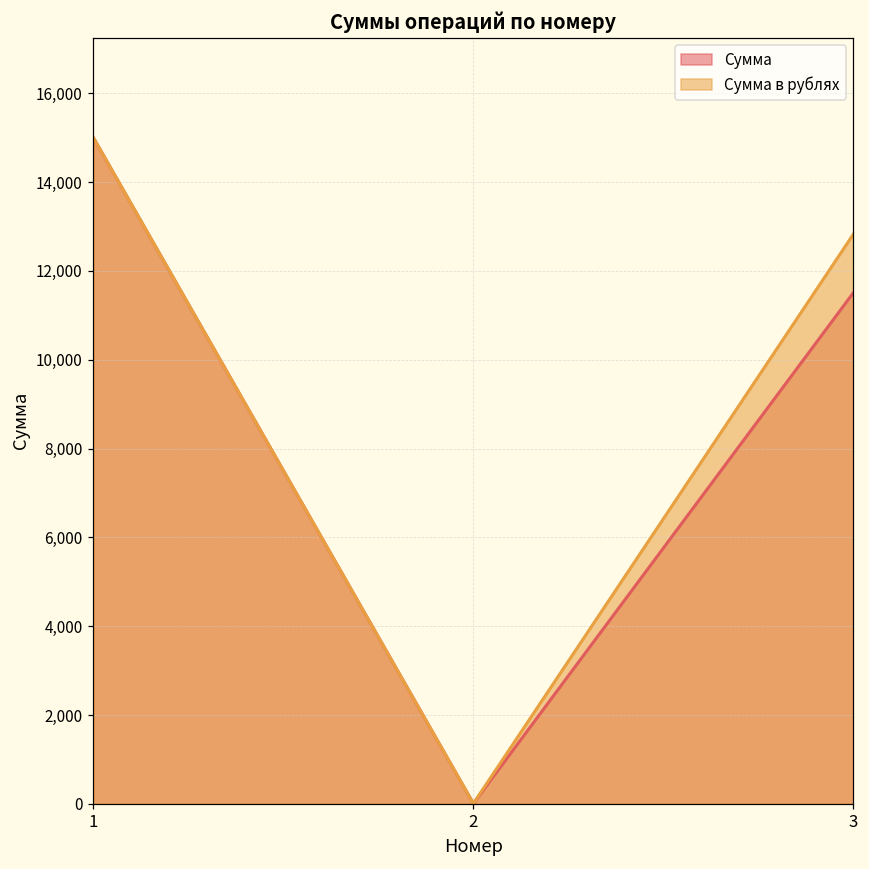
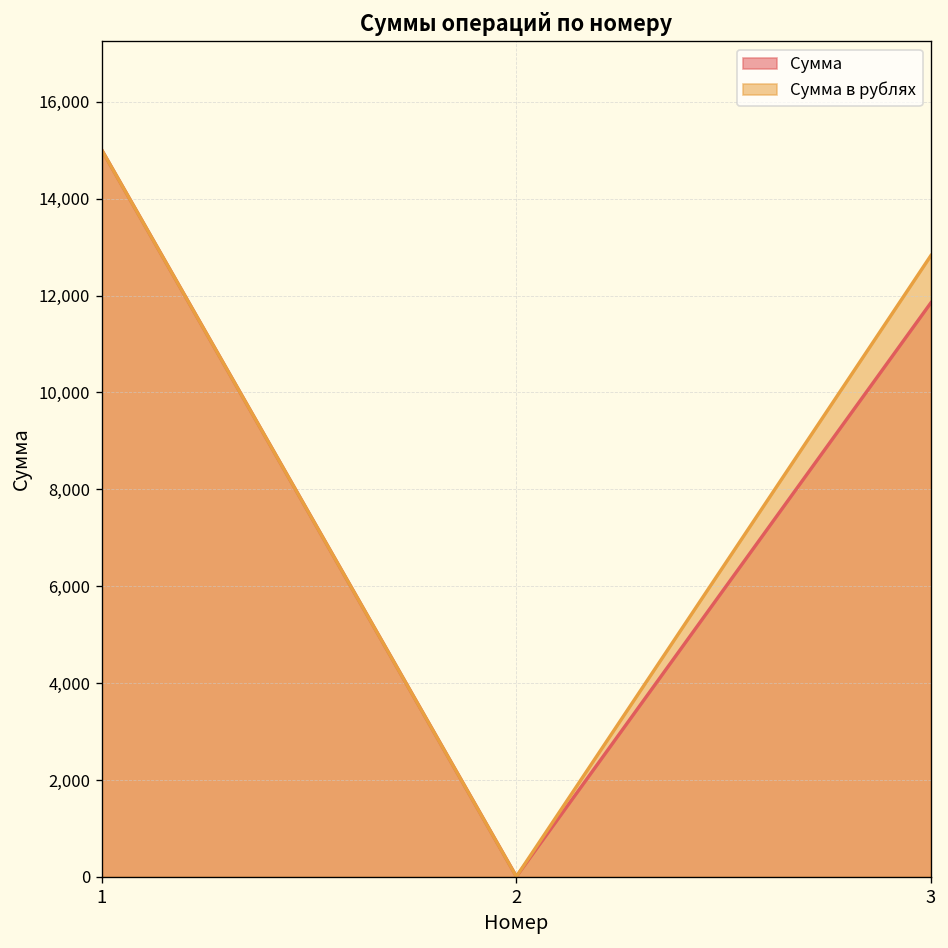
Сумма, 3: 11,500 -> 11,900
